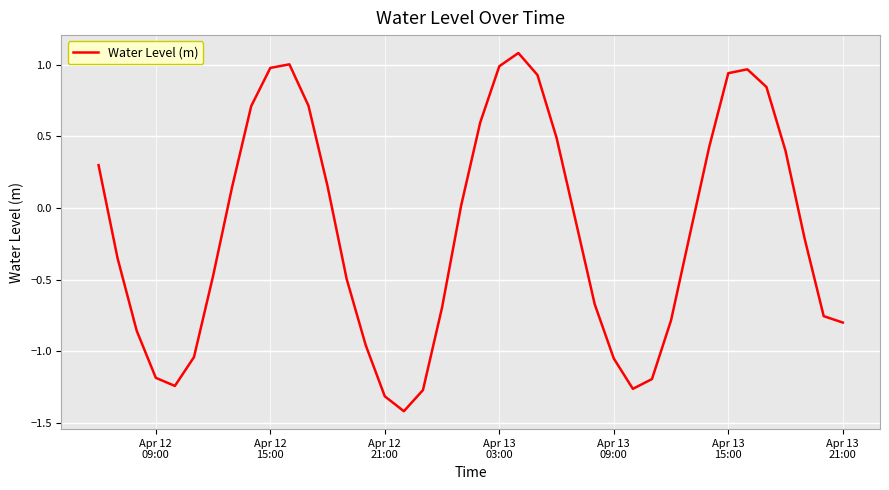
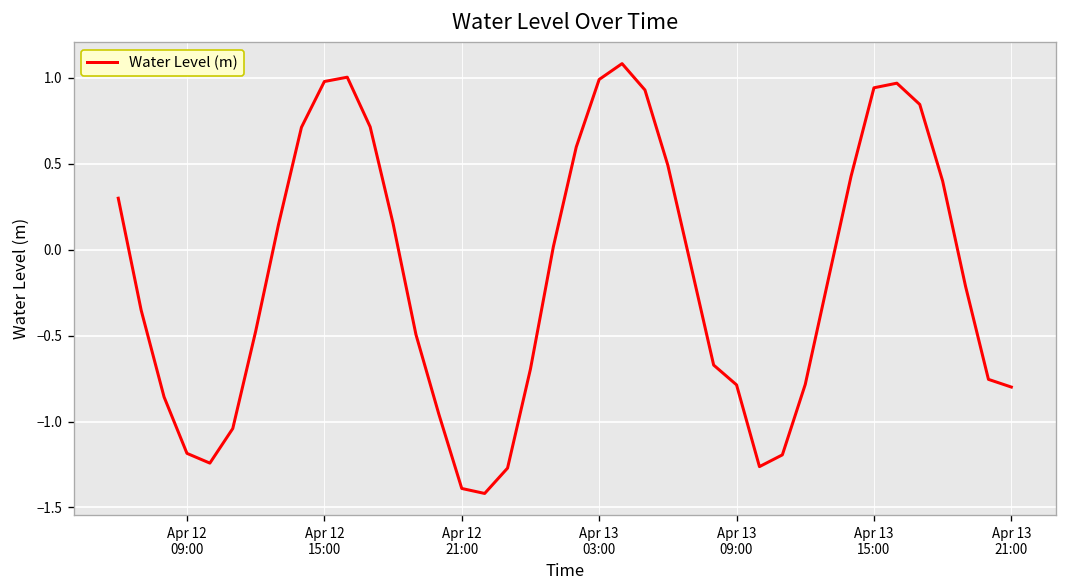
Apr 12 21:00: -1.31 -> -1.39
Apr 13 09:00: -1.05 -> -0.79
